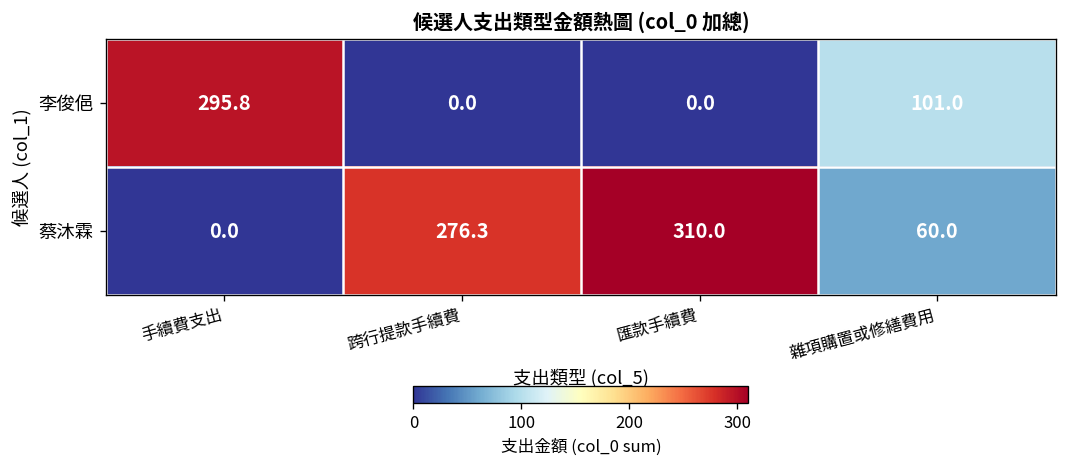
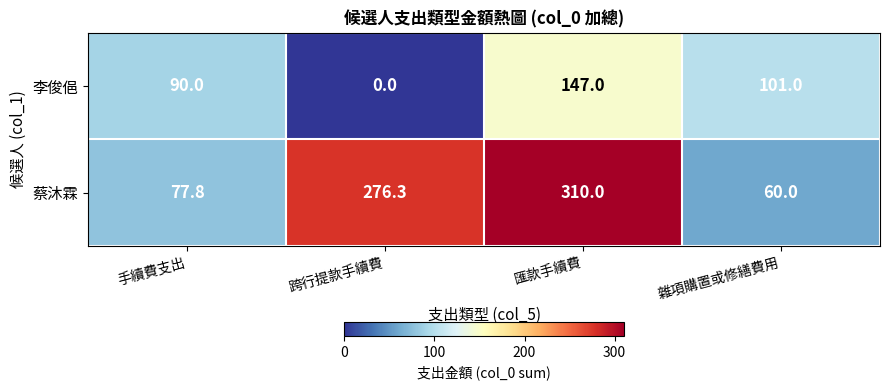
李俊俋, 手續費支出: 295.8 -> 90.0
李俊俋, 匯款手續費: 0.0 -> 147.0
蔡沐霖, 手續費支出: 0.0 -> 77.8
